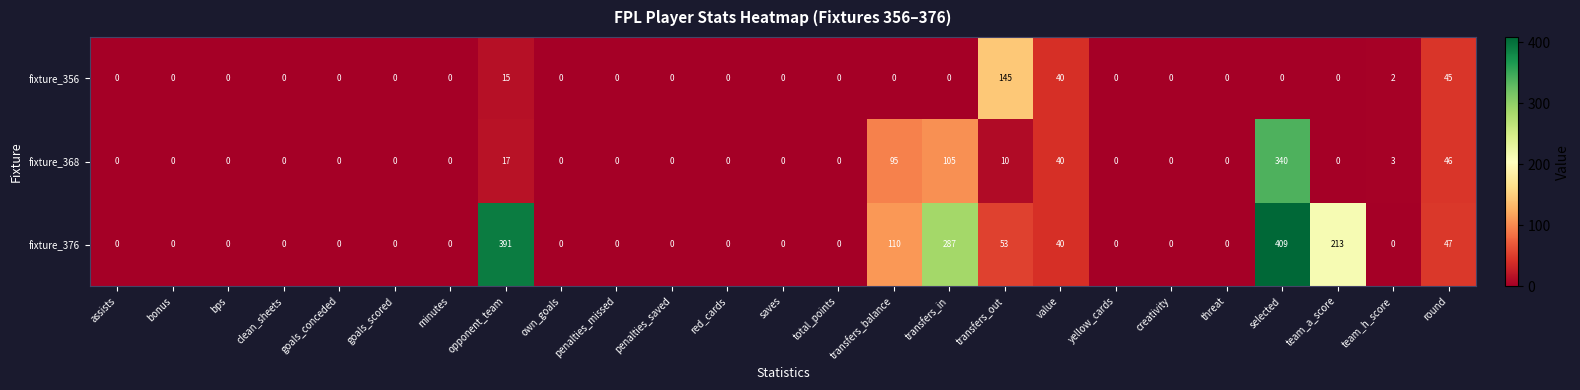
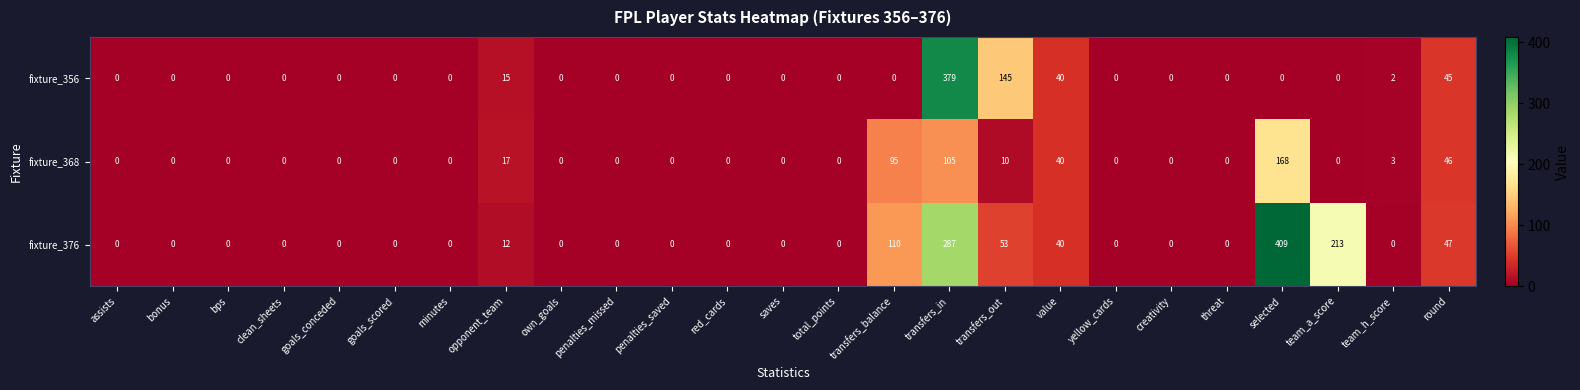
fixture_356, transfers_in: 0 -> 379
fixture_368, selected: 340 -> 168
fixture_376, opponent_team: 391 -> 12
